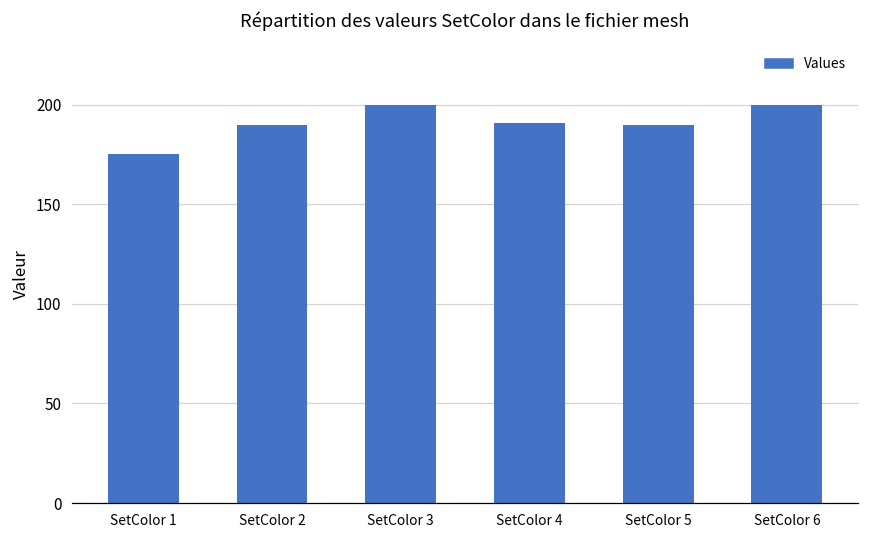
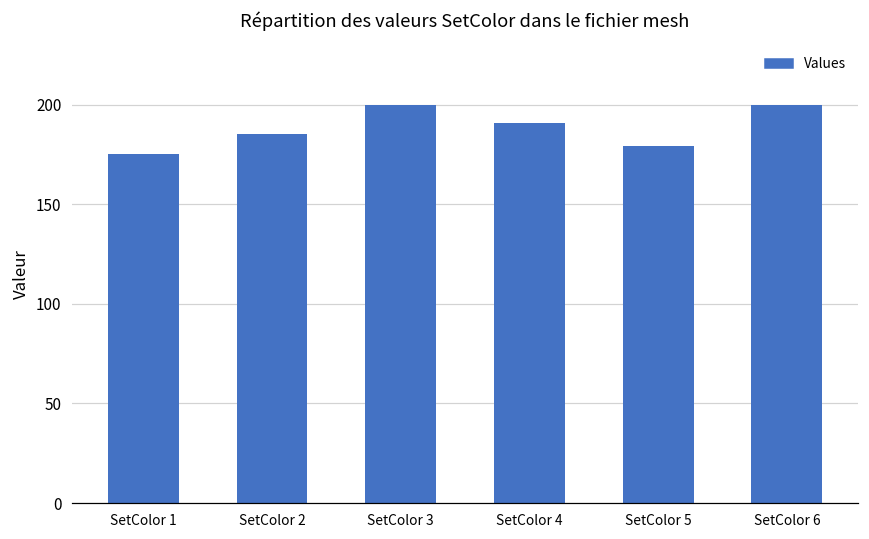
SetColor 2: 190 -> 185
SetColor 5: 190 -> 179
